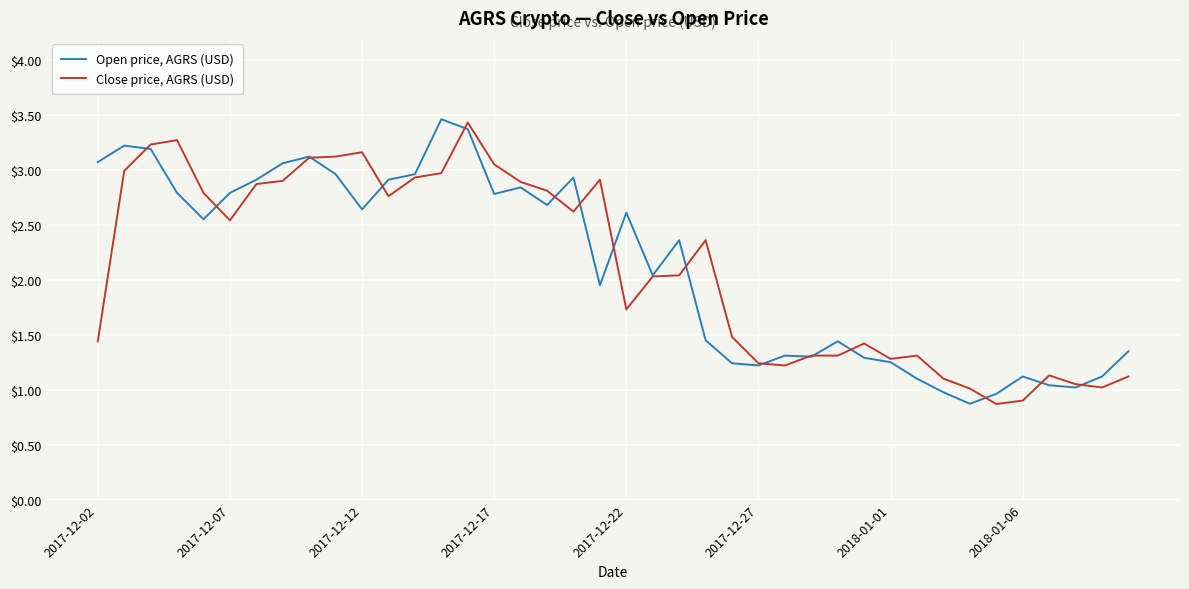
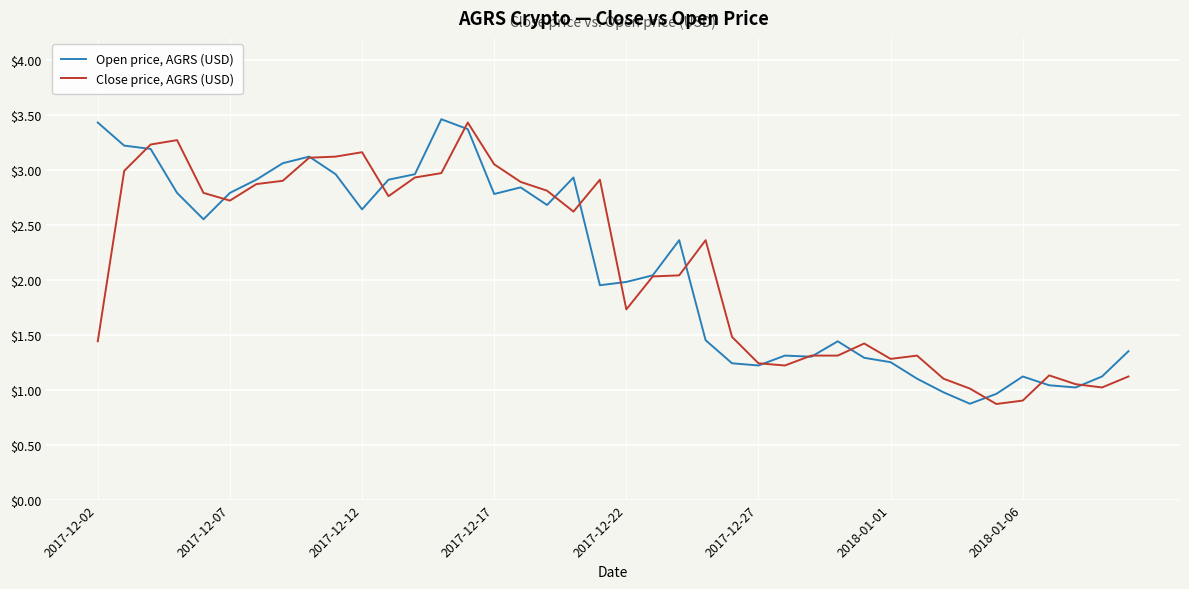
Open price, AGRS (USD), 2017-12-02: $3.07 -> $3.43
Close price, AGRS (USD), 2017-12-07: $2.54 -> $2.72
Open price, AGRS (USD), 2017-12-22: $2.61 -> $1.98
